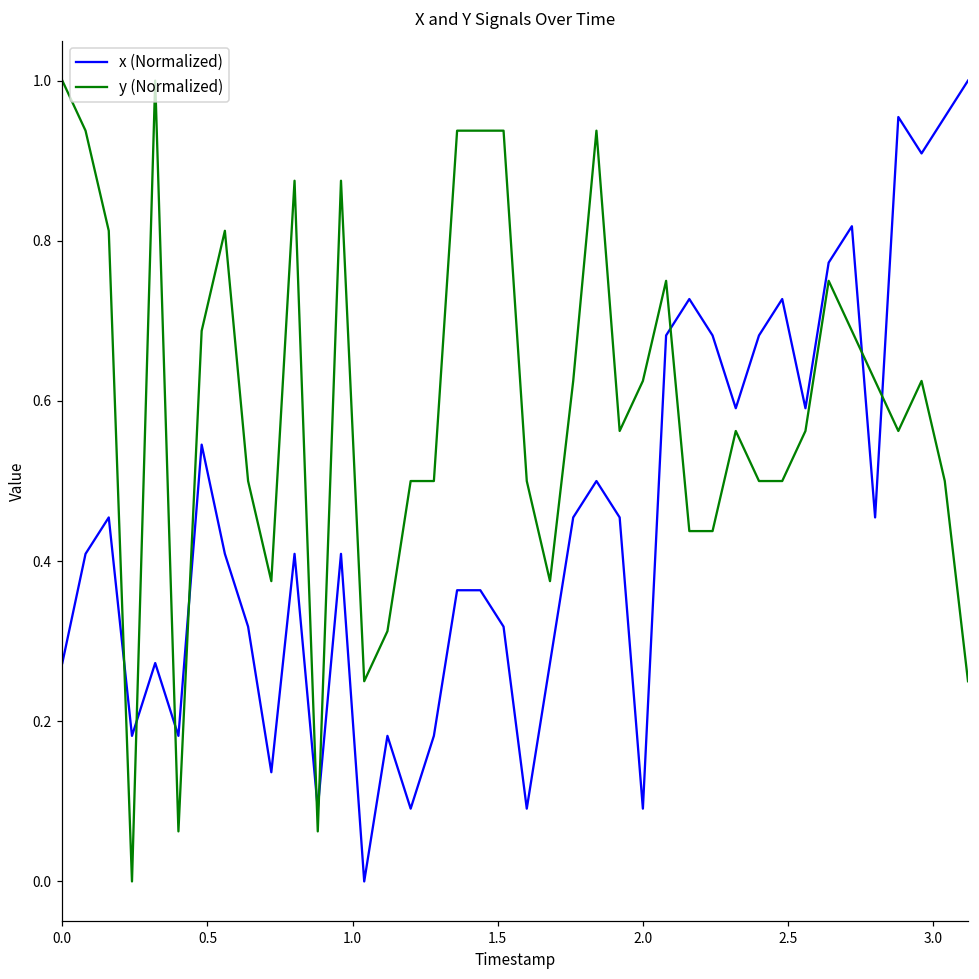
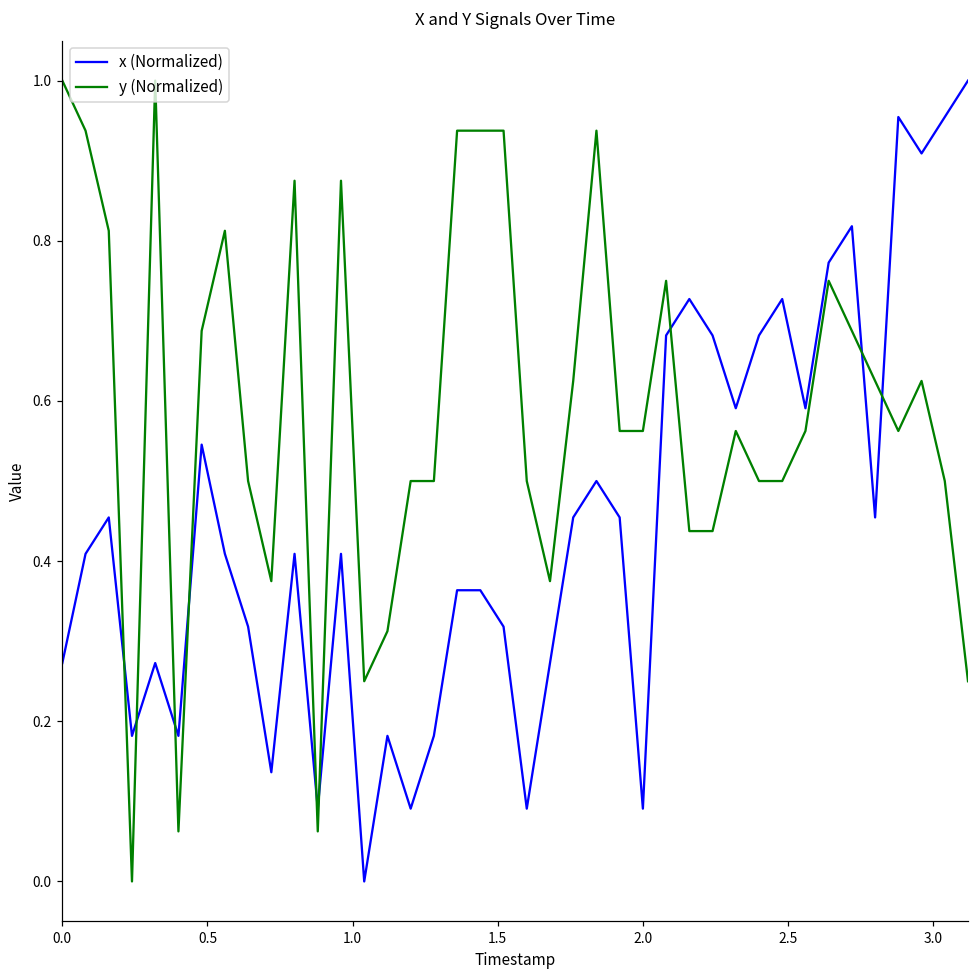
y (Normalized), 2.0: 0.63 -> 0.56
